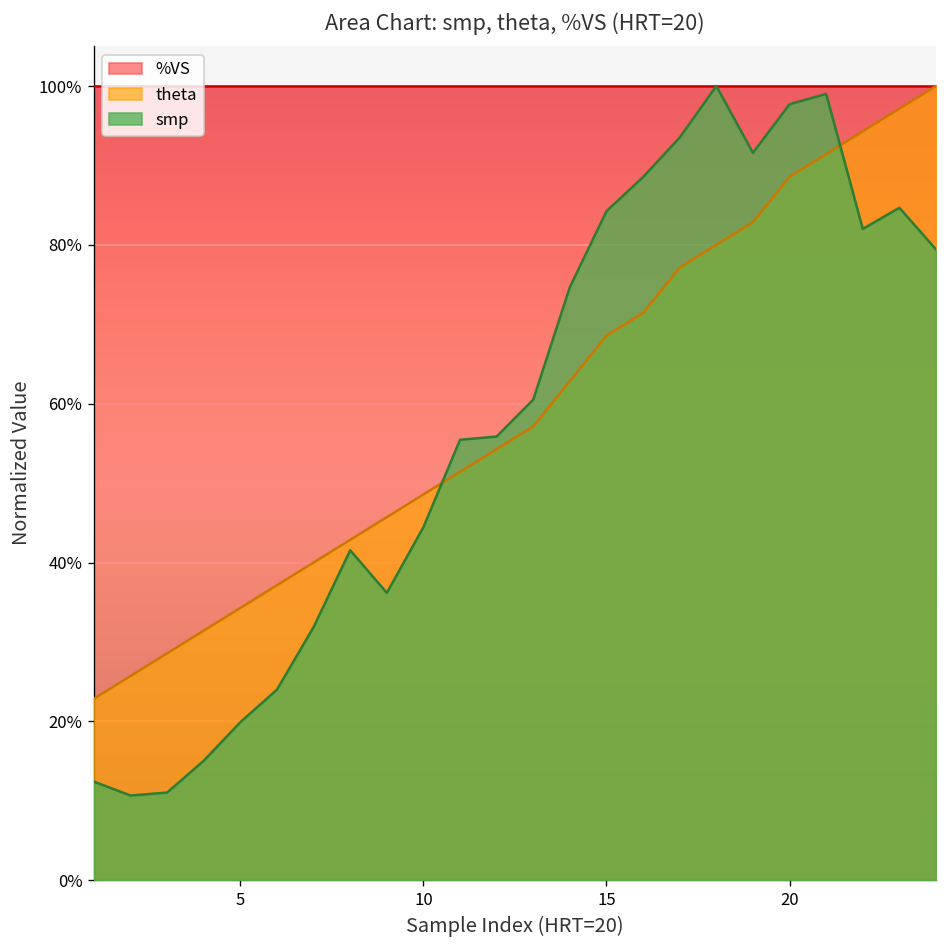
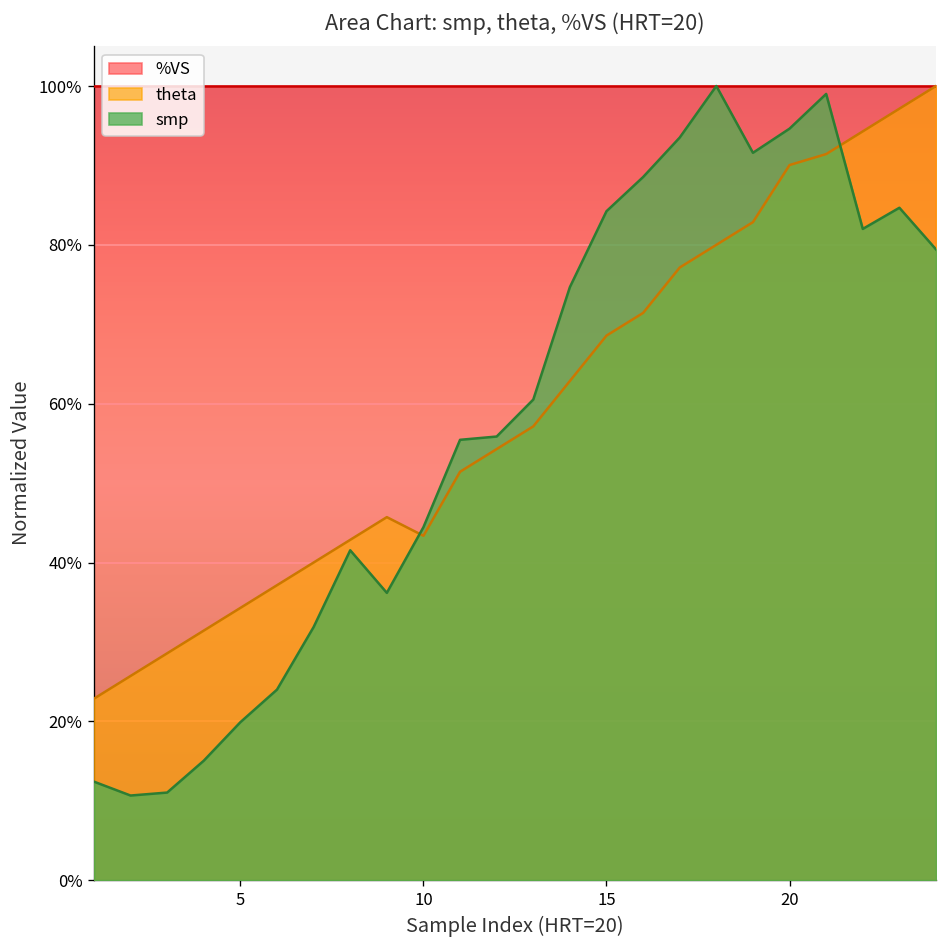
theta, 10: 49% -> 43%
theta, 20: 89% -> 90%
smp, 20: 98% -> 95%
